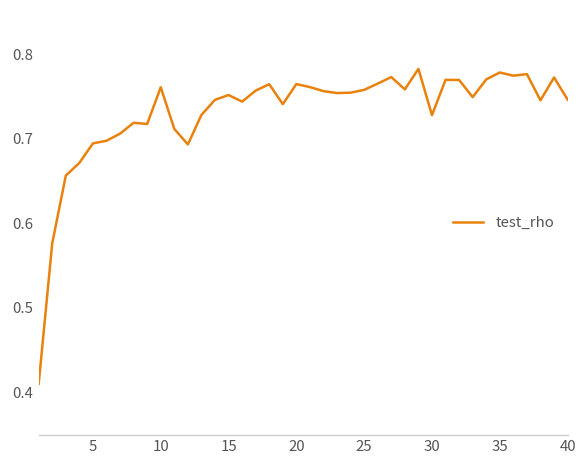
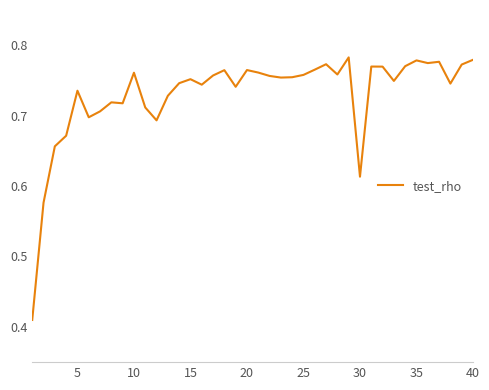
5: 0.69 -> 0.74
30: 0.73 -> 0.61
40: 0.75 -> 0.78
